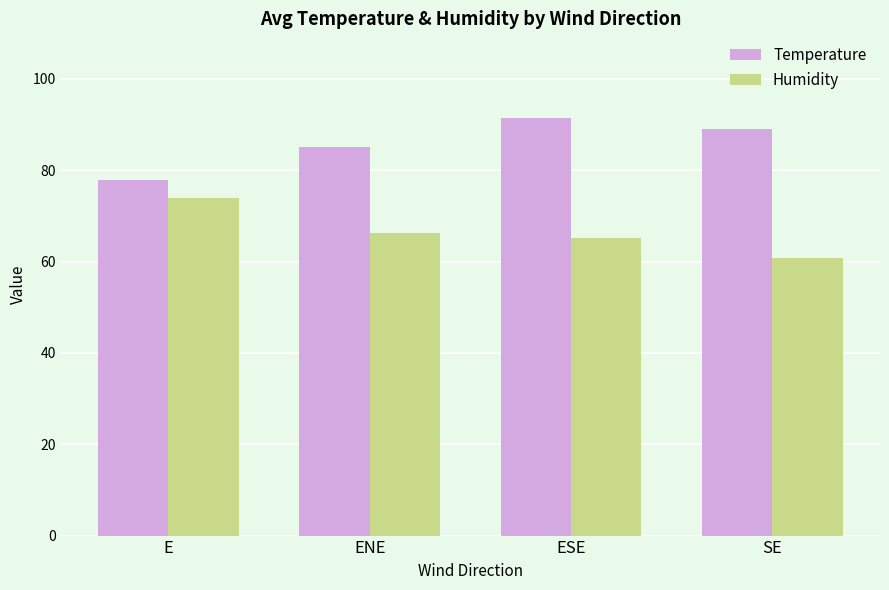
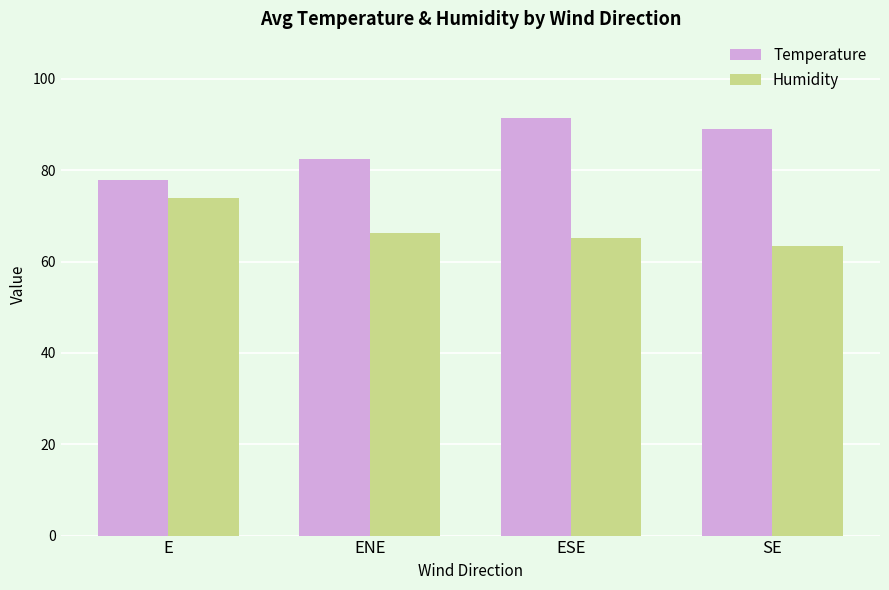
Temperature, ENE: 85 -> 82
Humidity, SE: 61 -> 64
